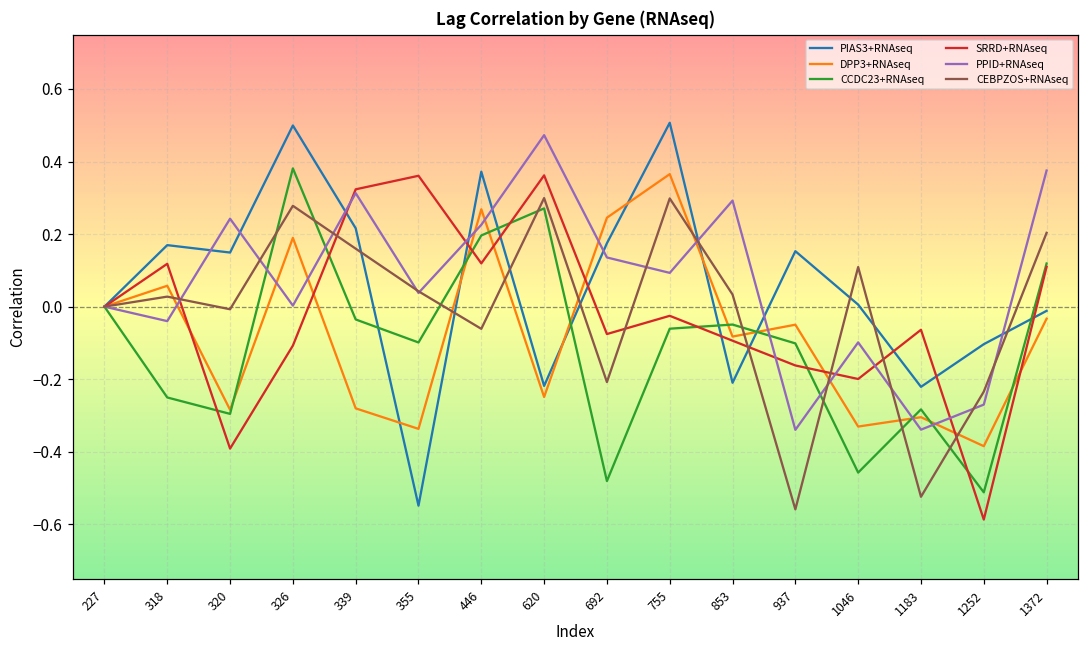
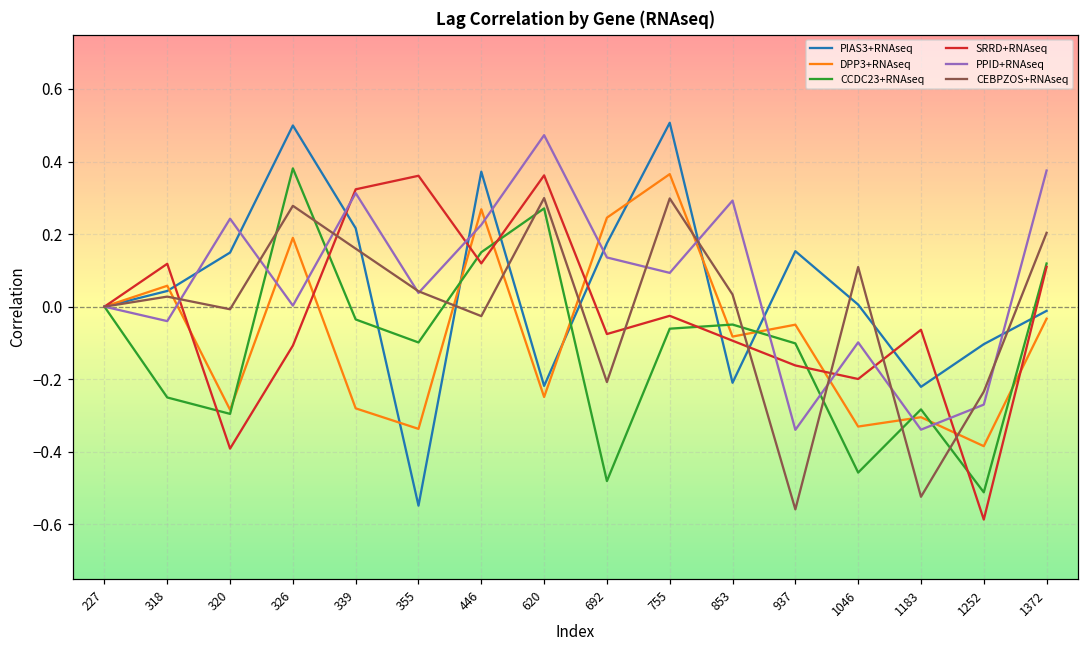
PIAS3+RNAseq, 318: 0.17 -> 0.04
CCDC23+RNAseq, 446: 0.20 -> 0.15
CEBPZOS+RNAseq, 446: -0.06 -> -0.03
